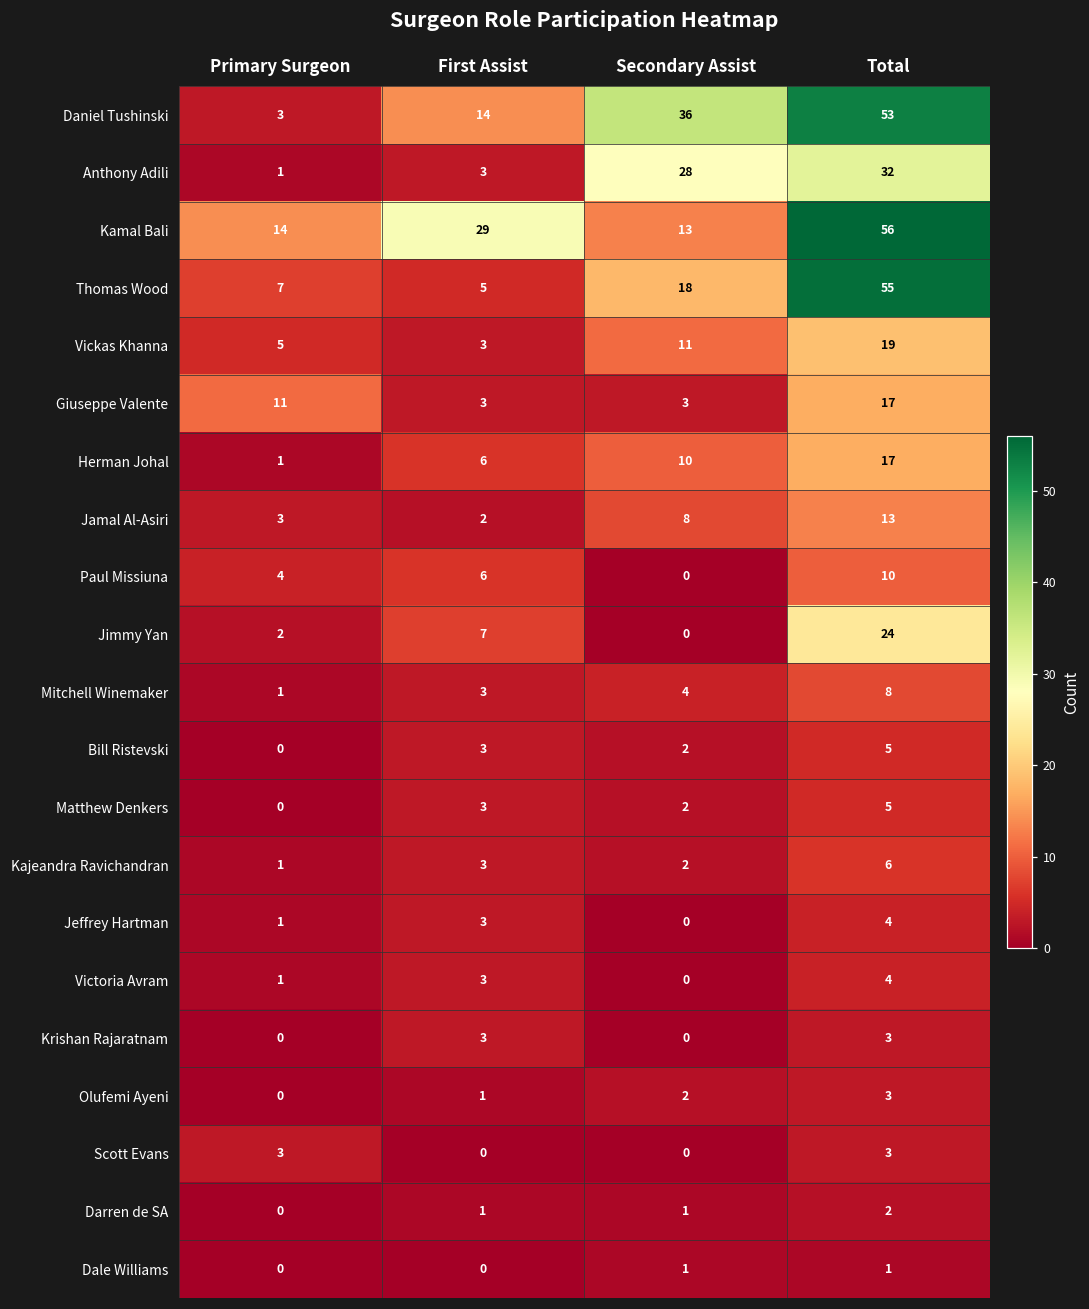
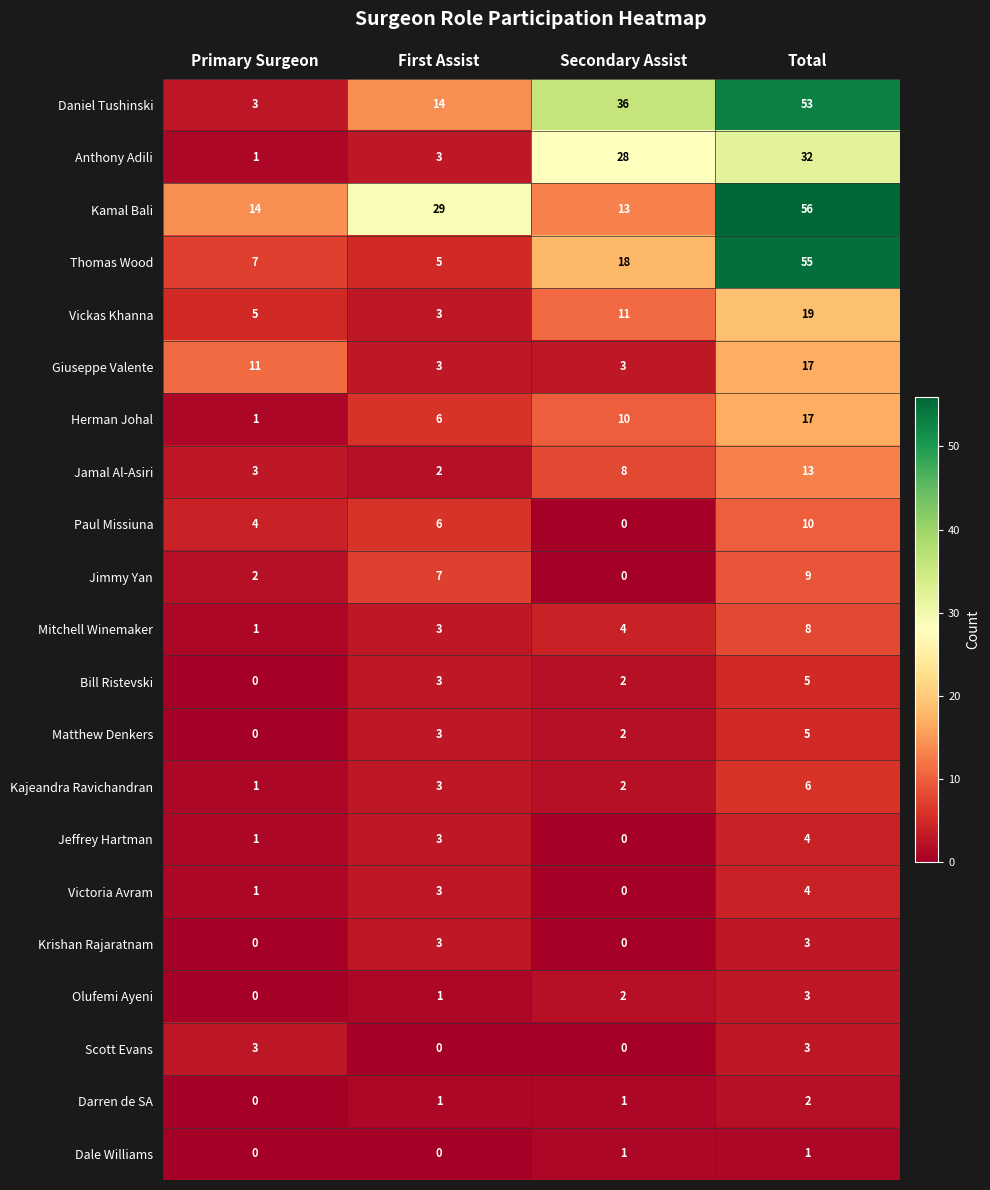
Jimmy Yan, Total: 24 -> 9
